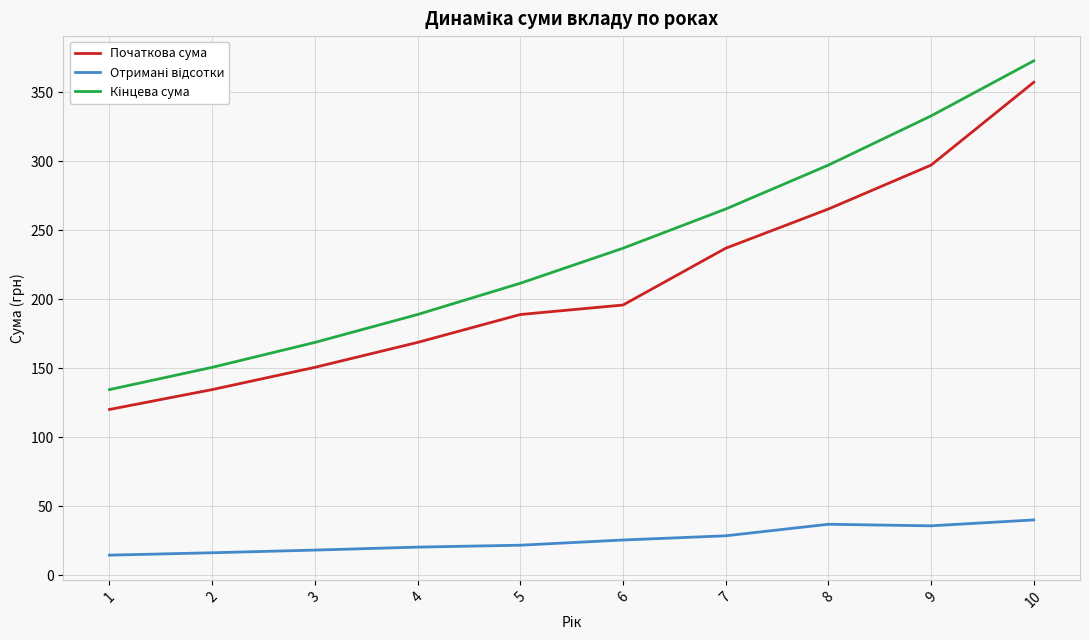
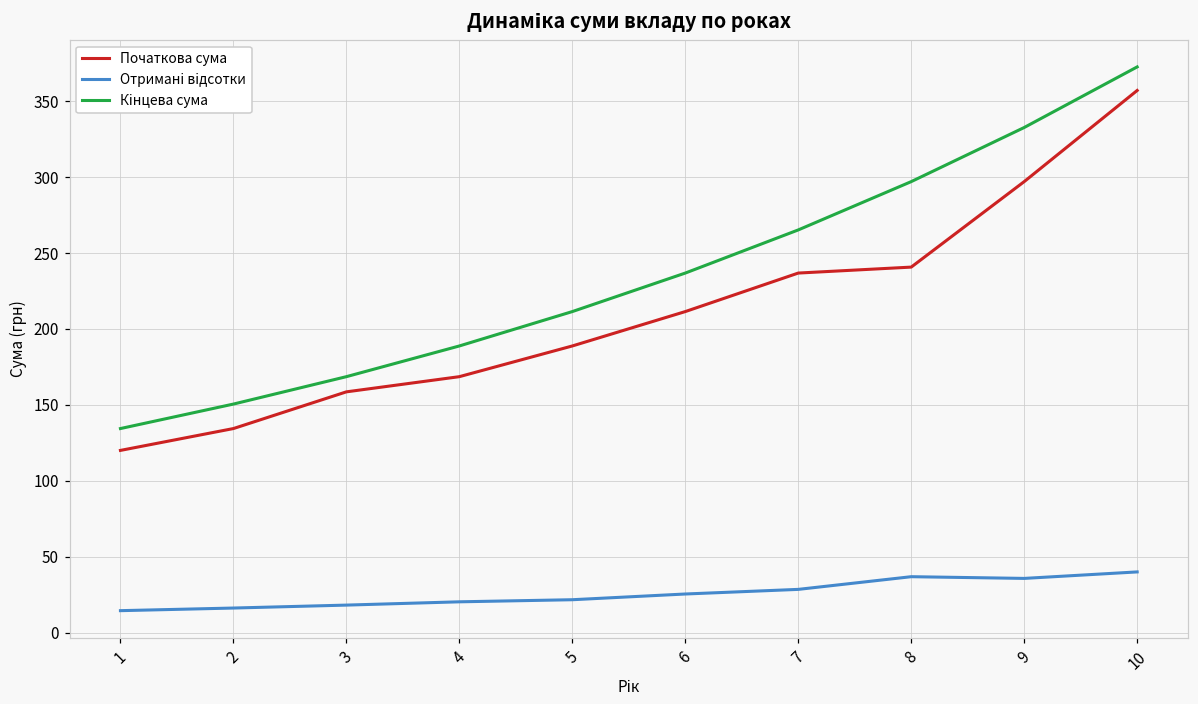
Початкова сума, 3: 151 -> 159
Початкова сума, 6: 196 -> 211
Початкова сума, 8: 265 -> 241
